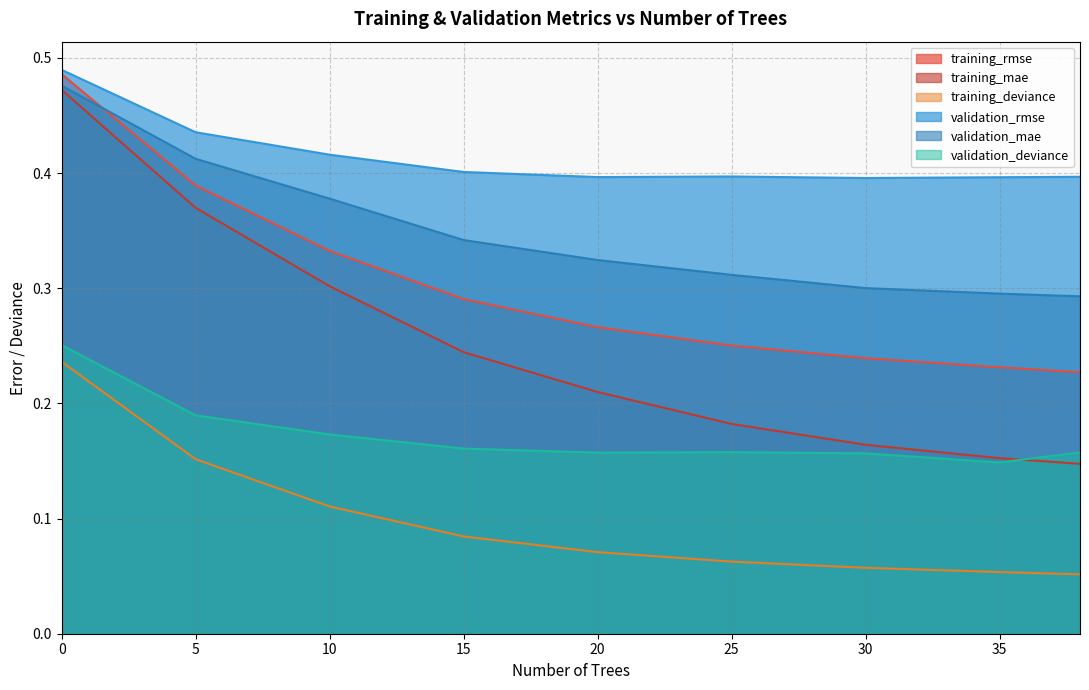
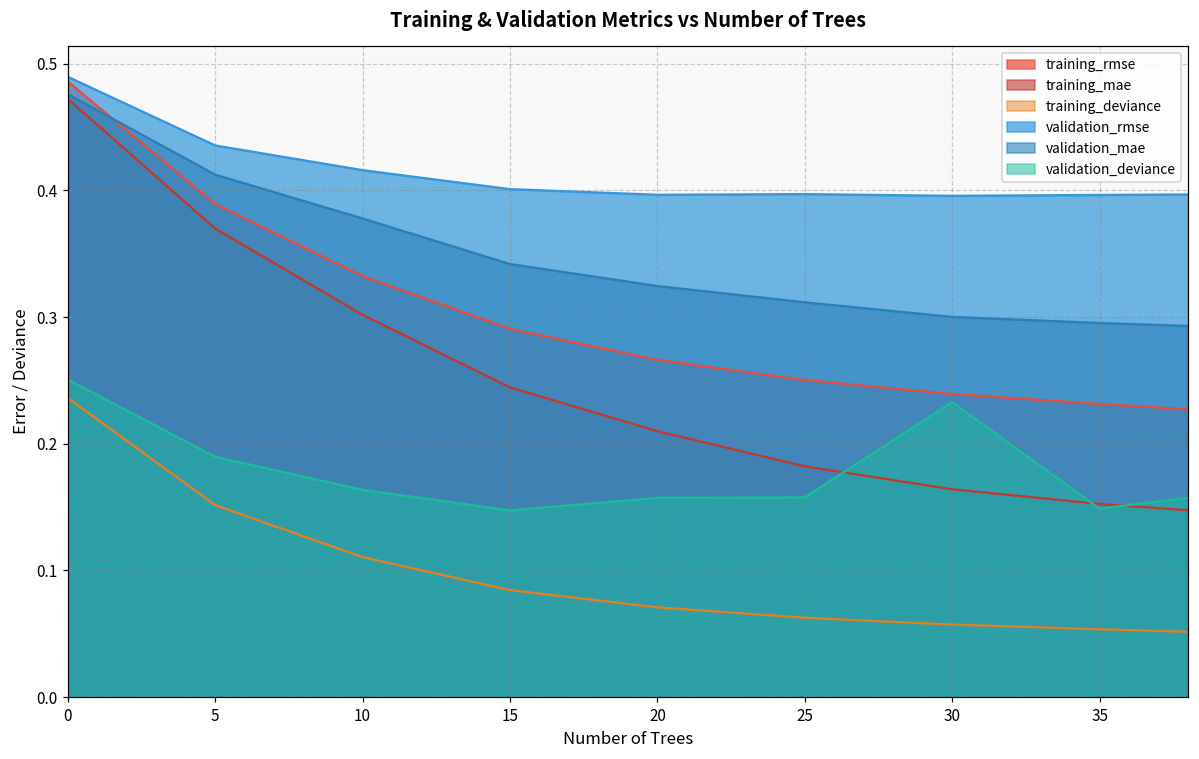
validation_deviance, 10: 0.173 -> 0.164
validation_deviance, 15: 0.161 -> 0.147
validation_deviance, 30: 0.157 -> 0.233
